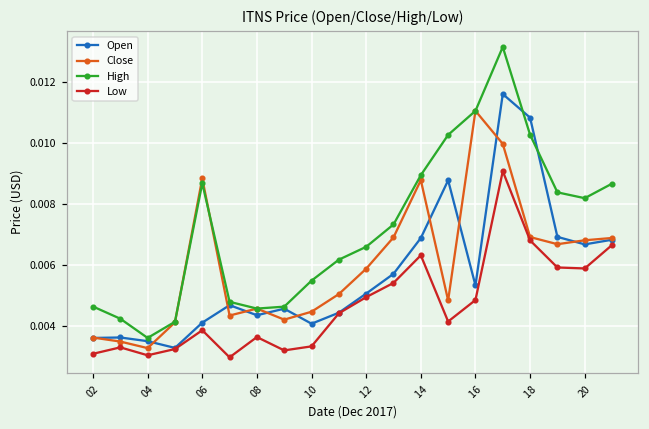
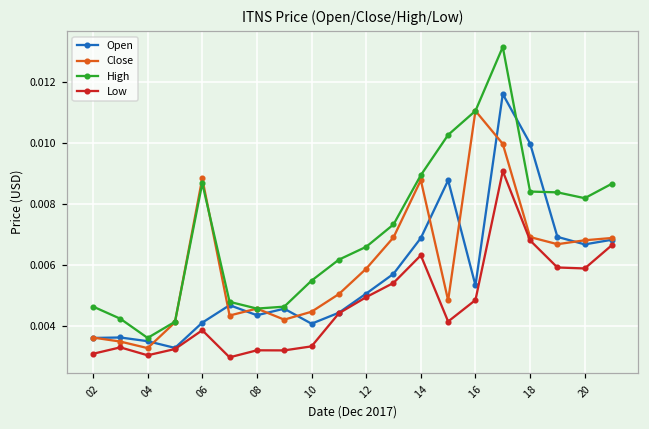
Low, 08: 0.0036 -> 0.0032
Open, 18: 0.0108 -> 0.0100
High, 18: 0.0103 -> 0.0084
